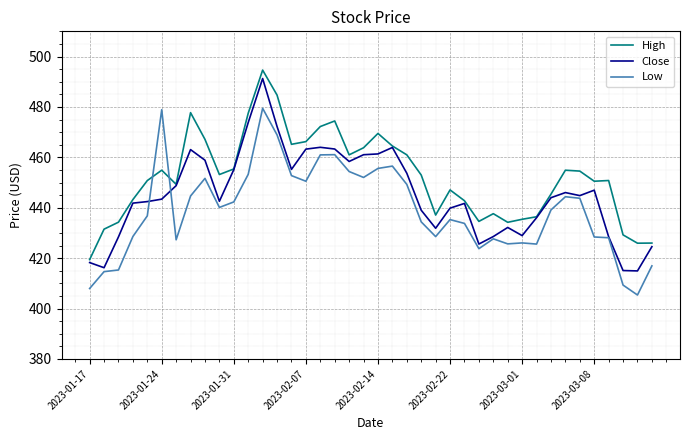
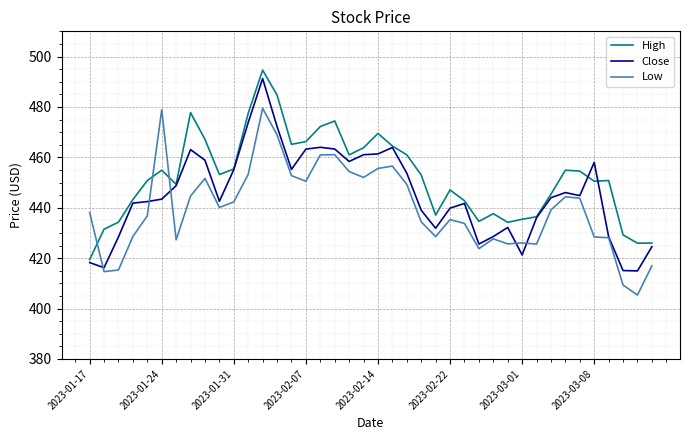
Low, 2023-01-17: 408 -> 438
Close, 2023-03-01: 429 -> 421
Close, 2023-03-08: 447 -> 458
